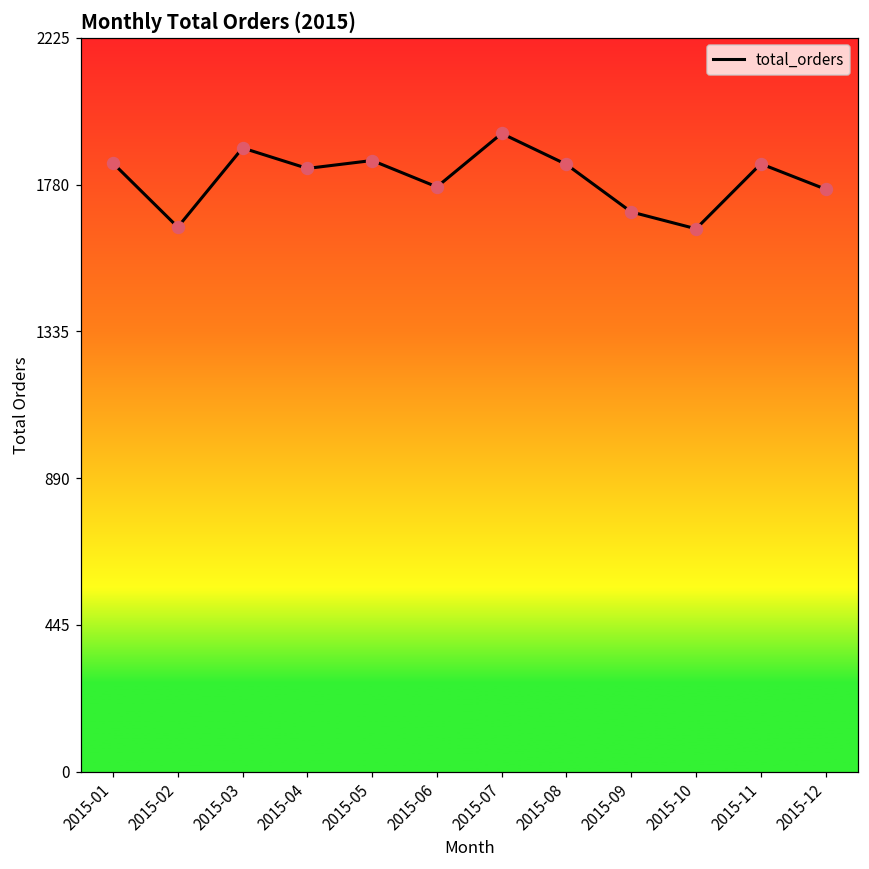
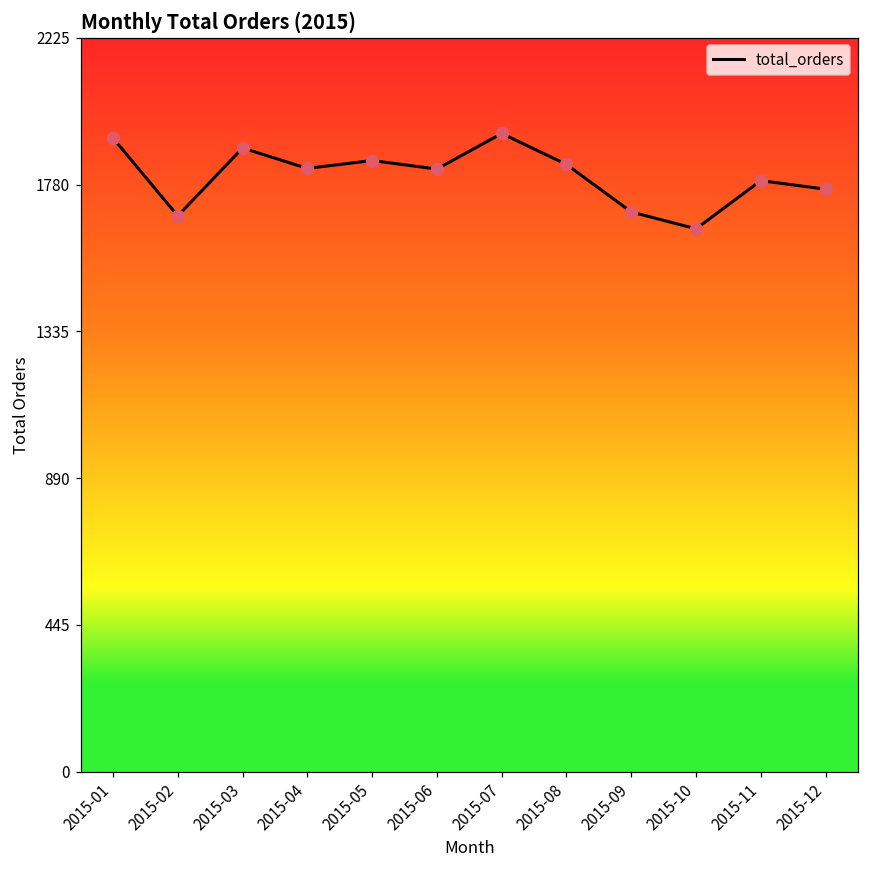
2015-01: 1850 -> 1920
2015-02: 1650 -> 1690
2015-06: 1770 -> 1830
2015-11: 1840 -> 1790
